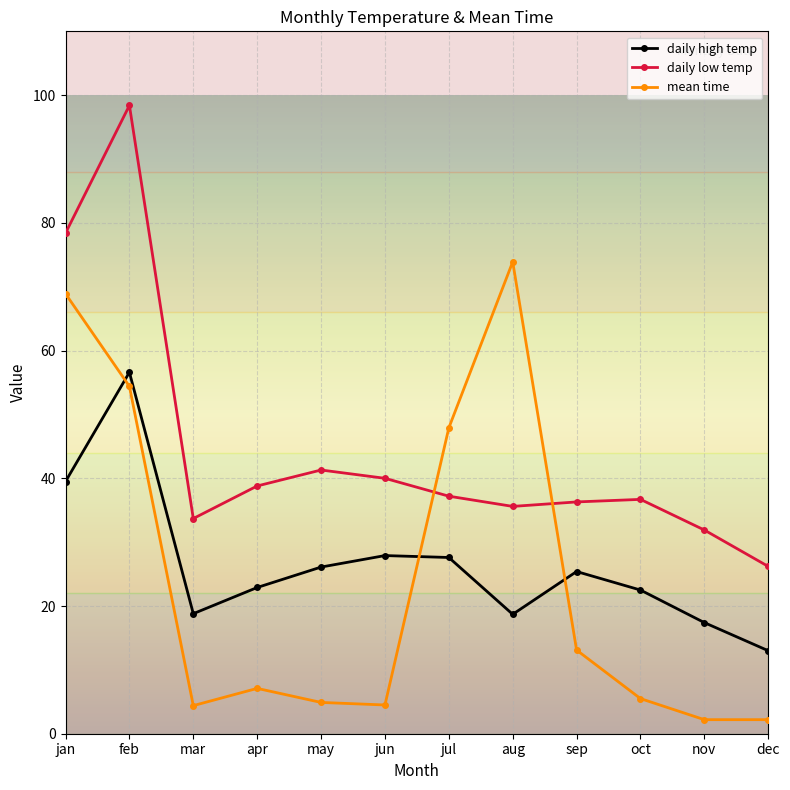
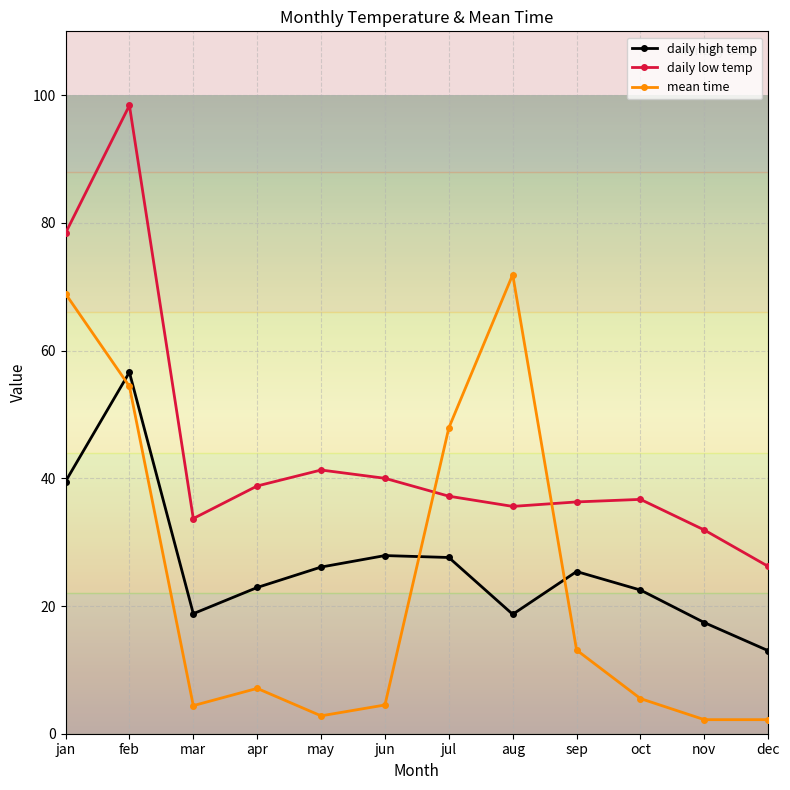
mean time, may: 5 -> 3
mean time, aug: 74 -> 72
